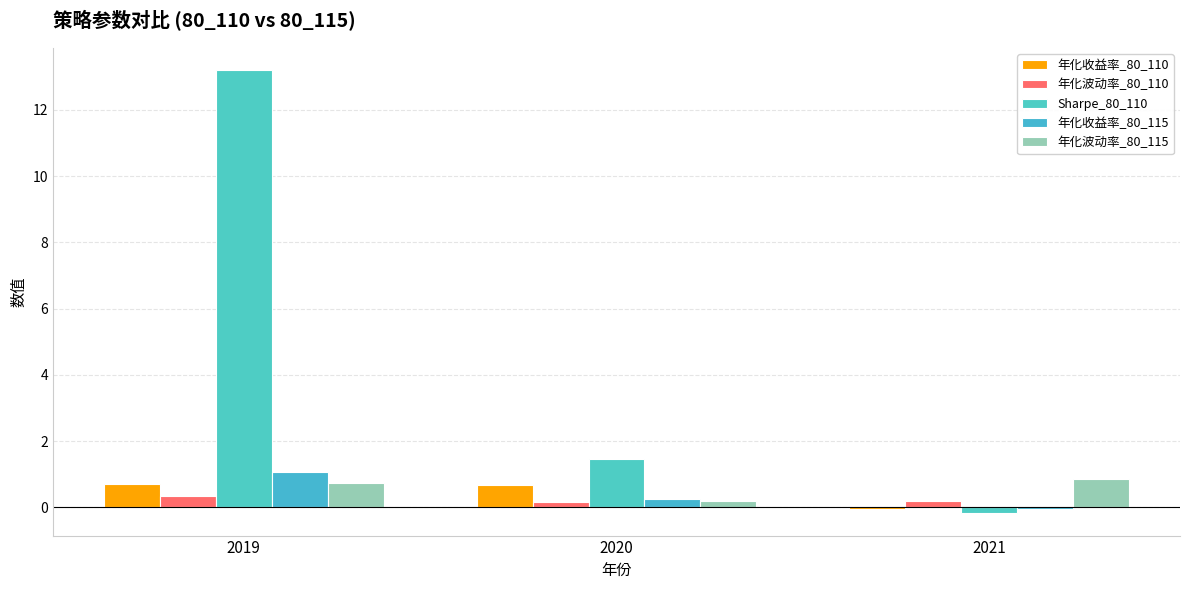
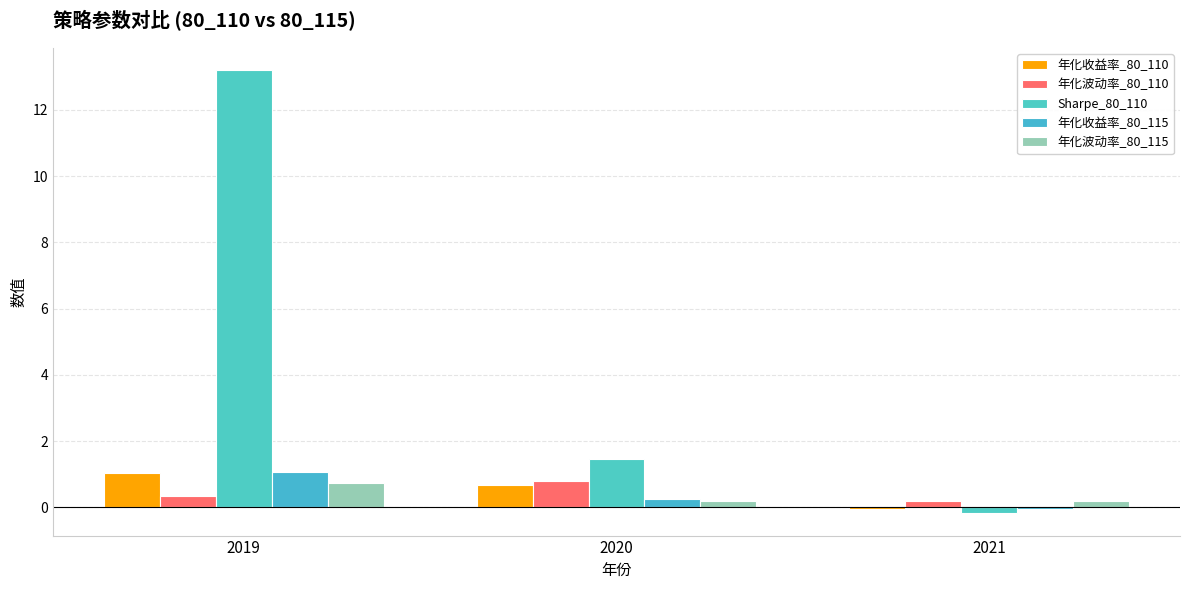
年化收益率_80_110, 2019: 0.7 -> 1.0
年化波动率_80_110, 2020: 0.2 -> 0.8
年化波动率_80_115, 2021: 0.9 -> 0.2
